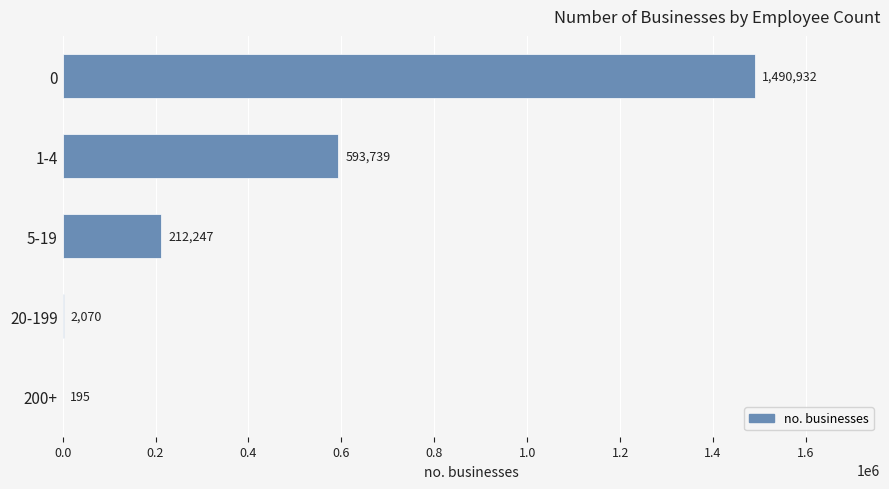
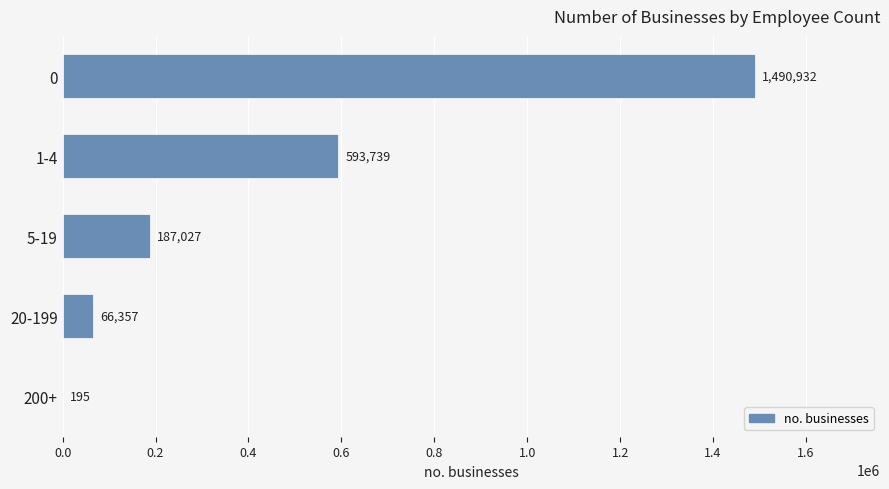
5-19: 212,247 -> 187,027
20-199: 2,070 -> 66,357
